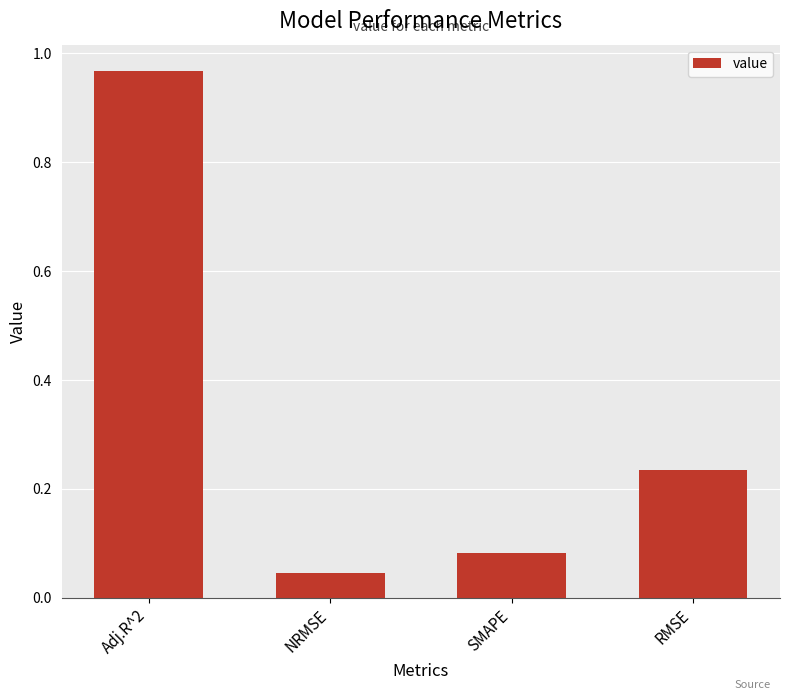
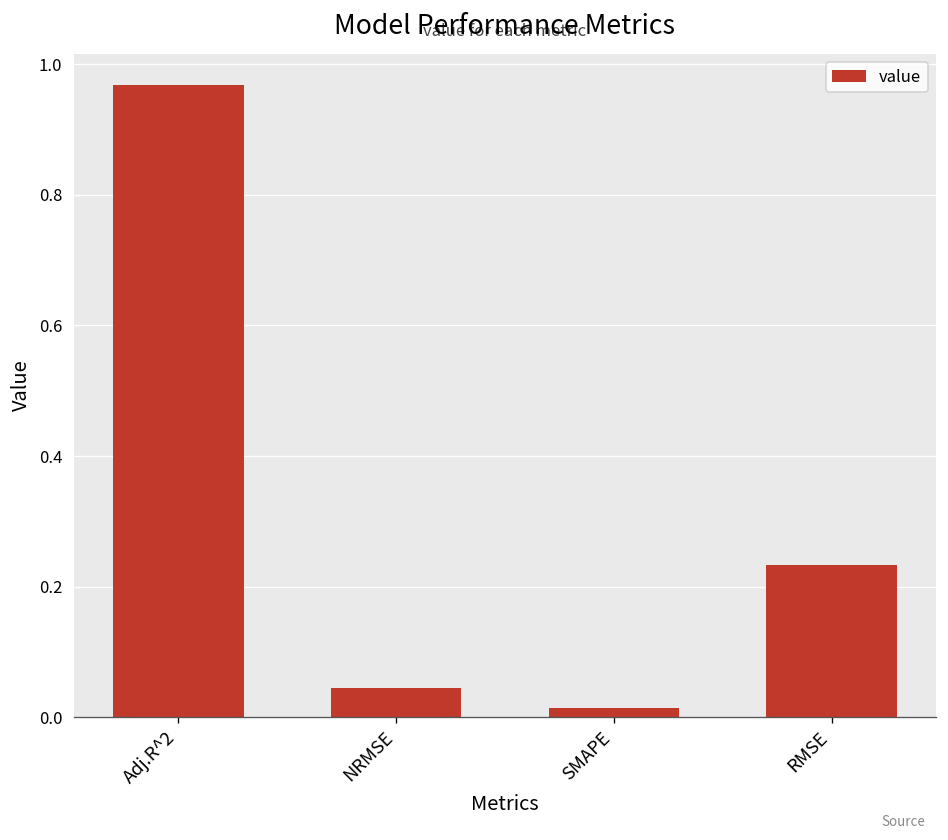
SMAPE: 0.08 -> 0.01
